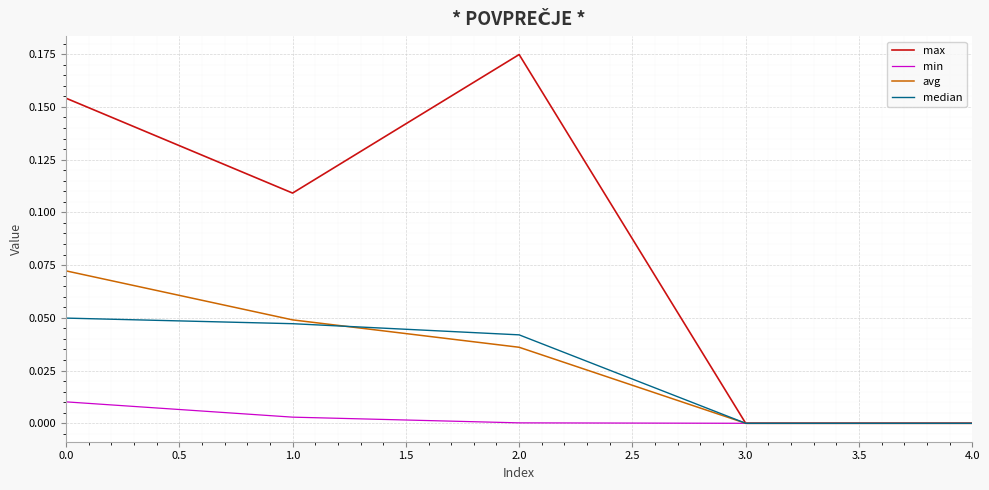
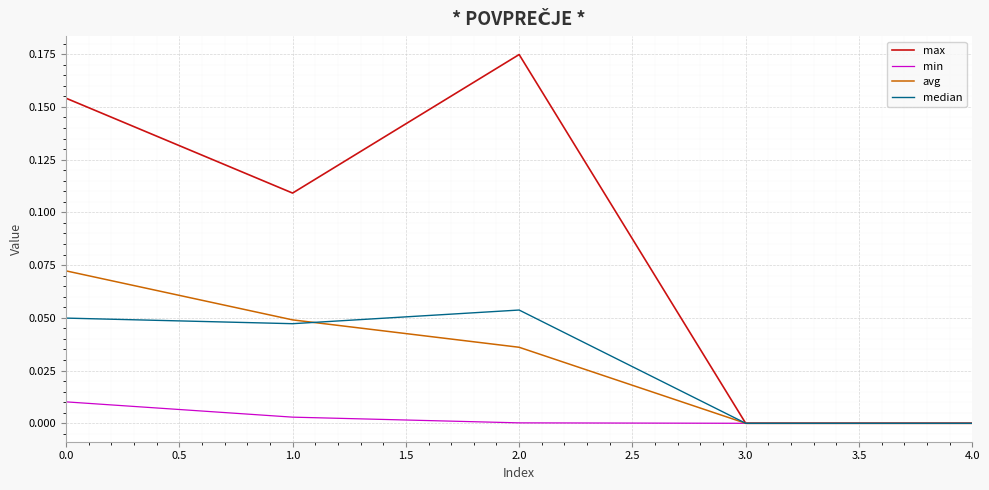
median, 2.0: 0.042 -> 0.054
